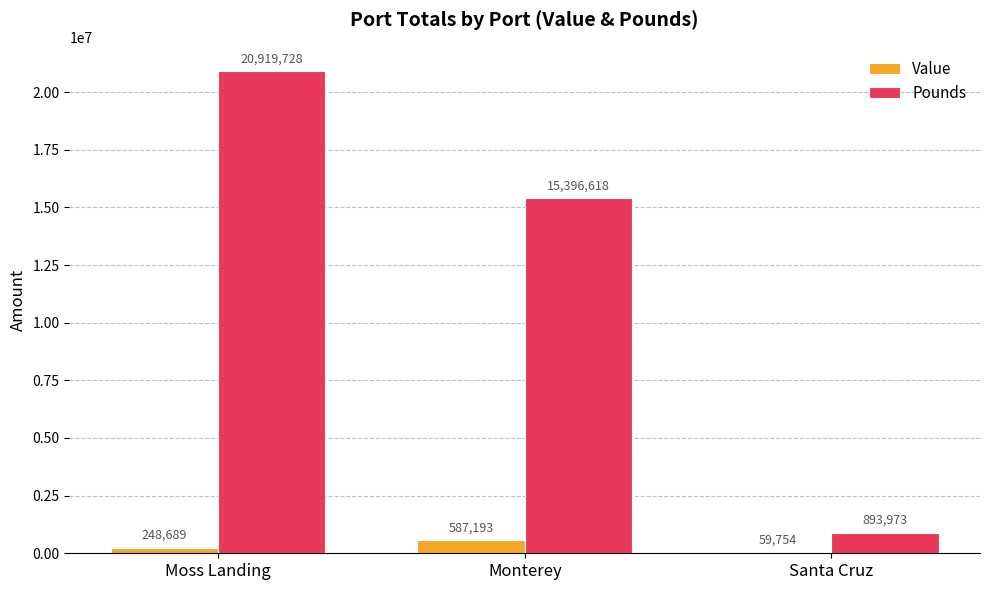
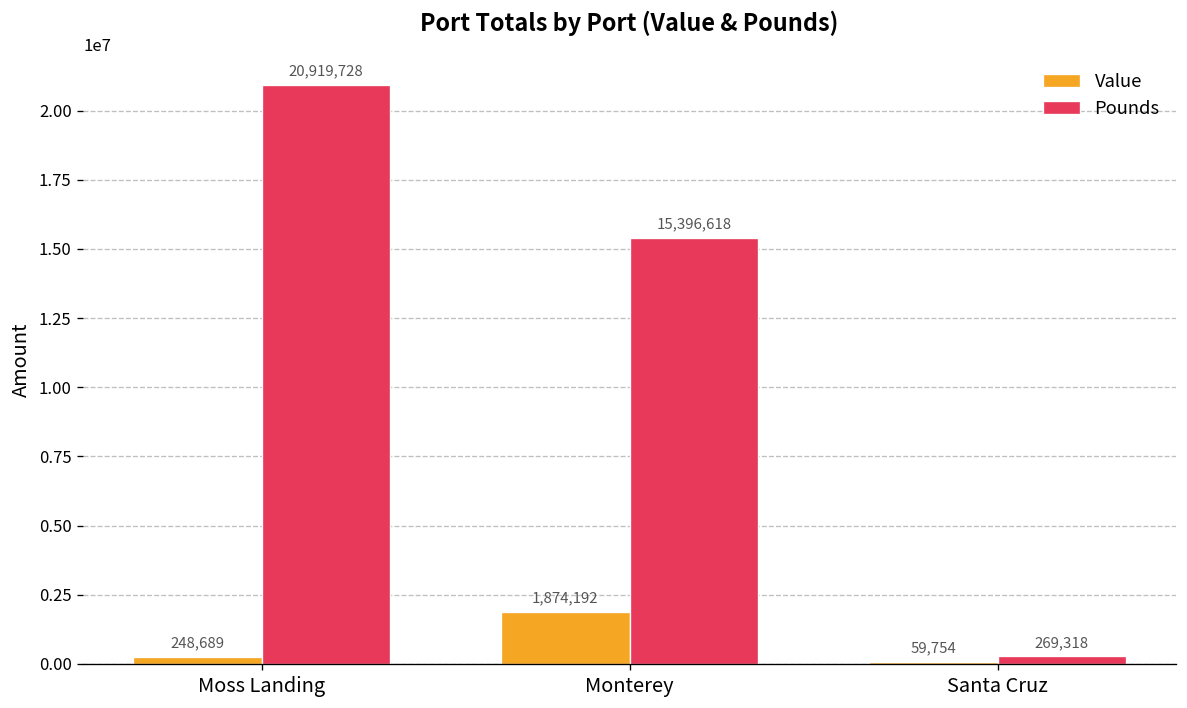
Value, Monterey: 587,193 -> 1,874,192
Pounds, Santa Cruz: 893,973 -> 269,318
